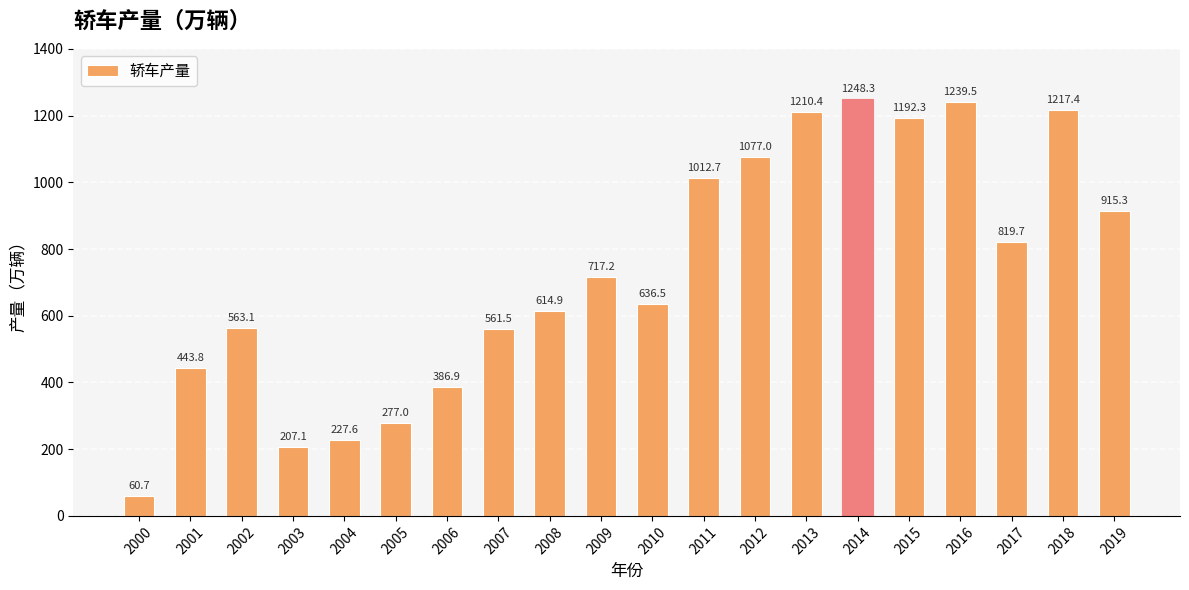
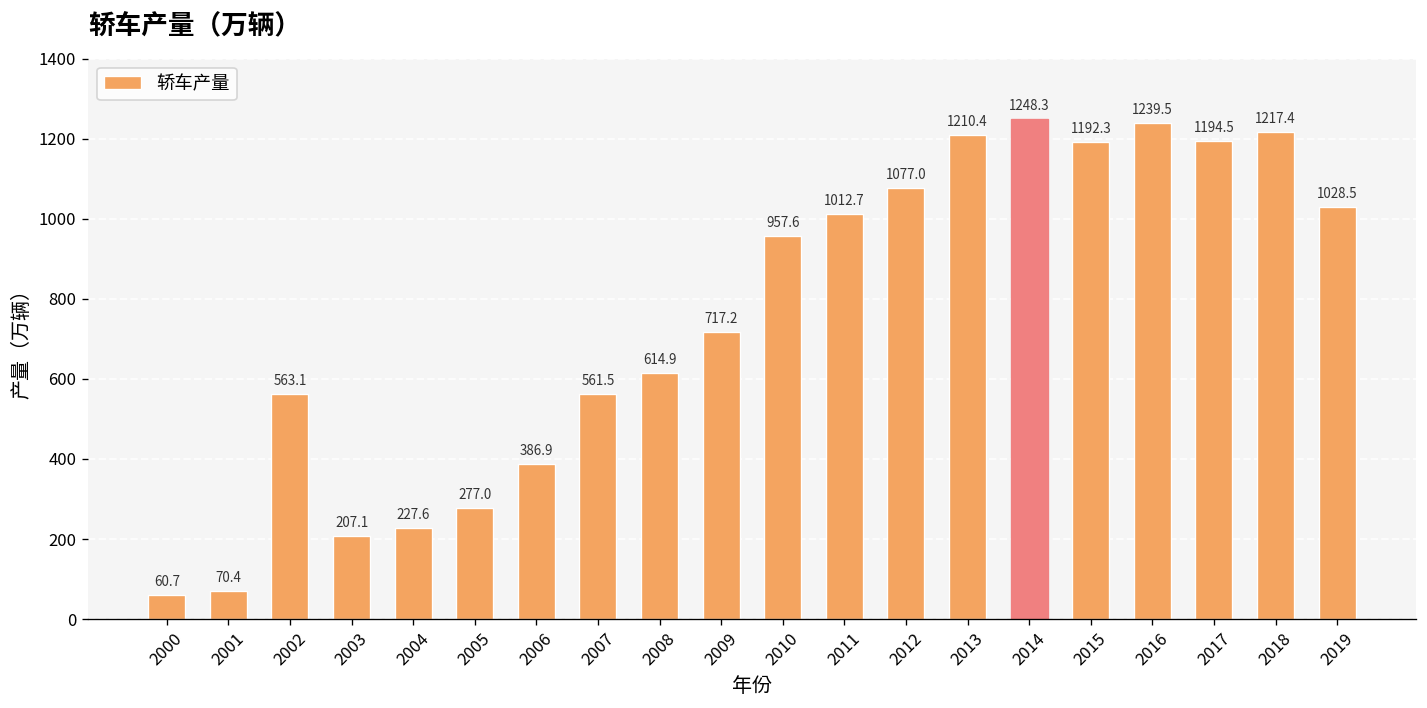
2001: 443.8 -> 70.4
2010: 636.5 -> 957.6
2017: 819.7 -> 1194.5
2019: 915.3 -> 1028.5
